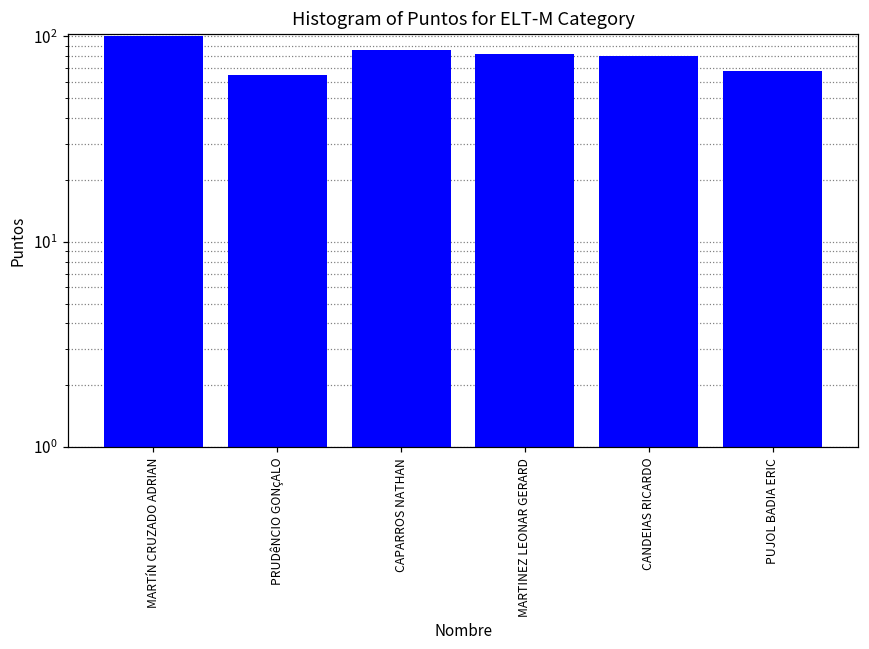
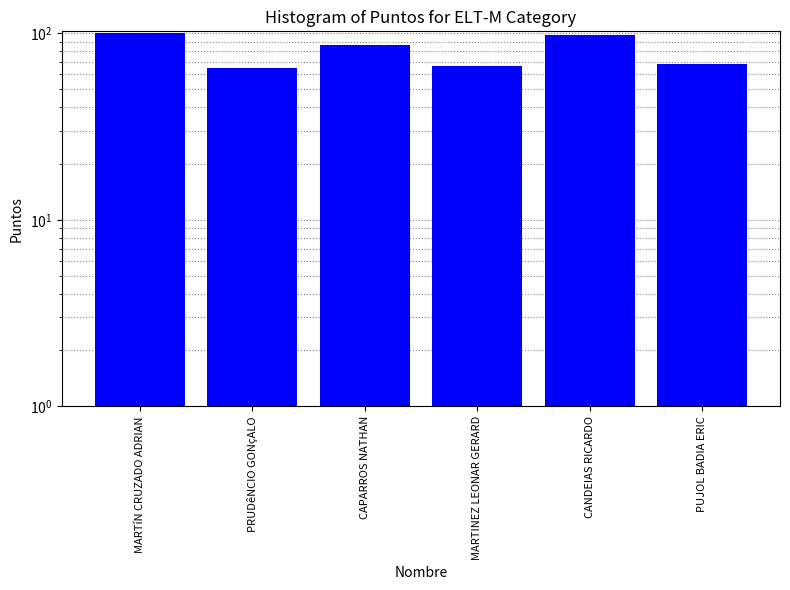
MARTINEZ LEONAR GERARD: 80 -> 67
CANDEIAS RICARDO: 80 -> 100
